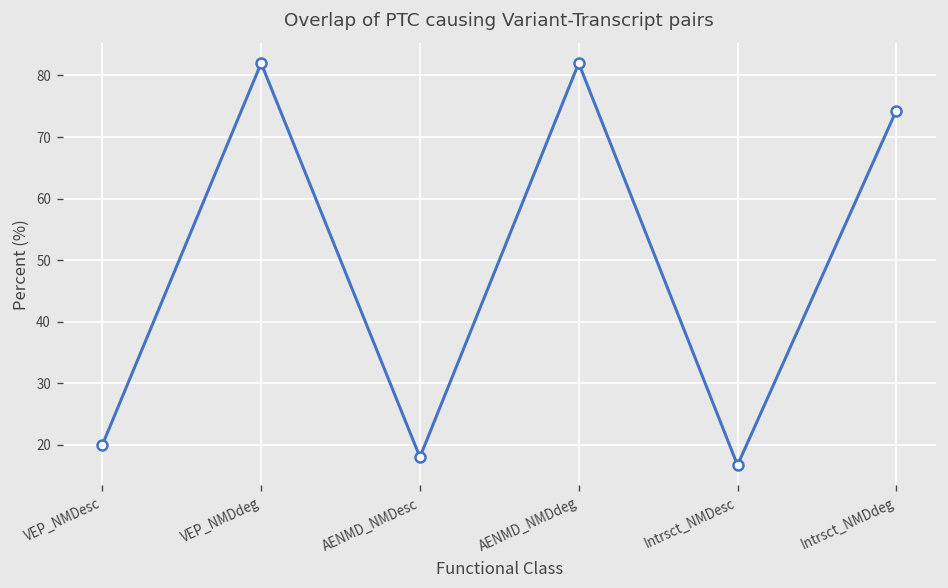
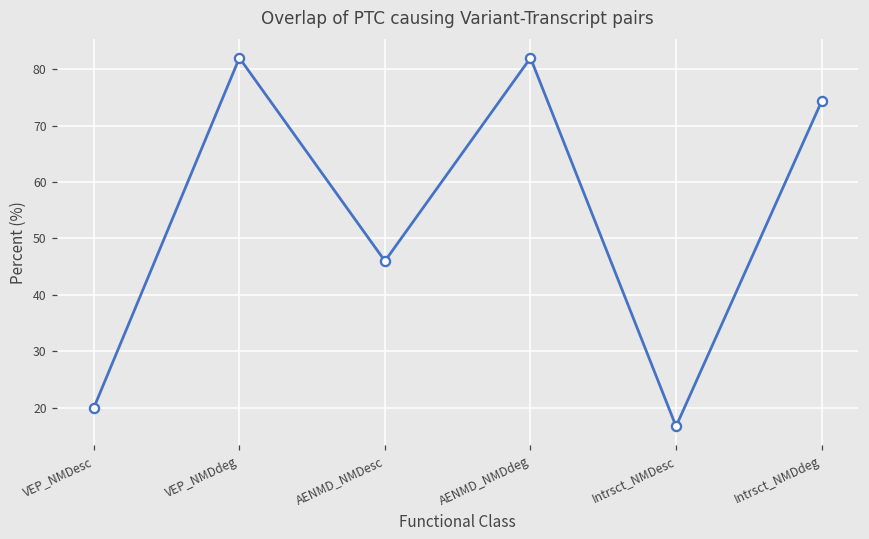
AENMD_NMDesc: 18 -> 46
